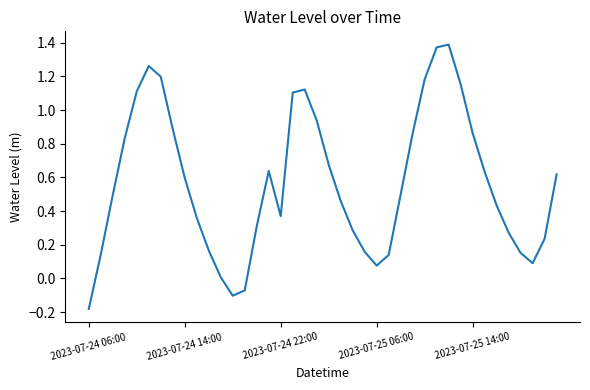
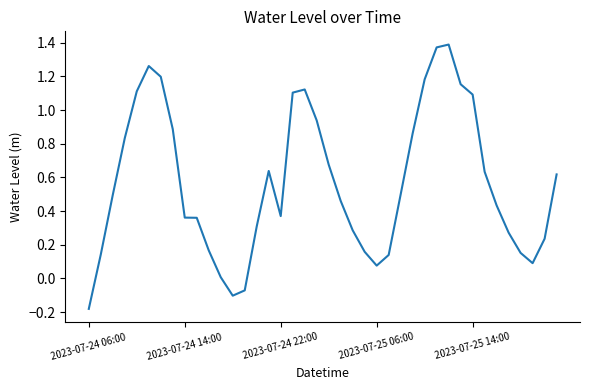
2023-07-24 14:00: 0.60 -> 0.36
2023-07-25 14:00: 0.86 -> 1.09
